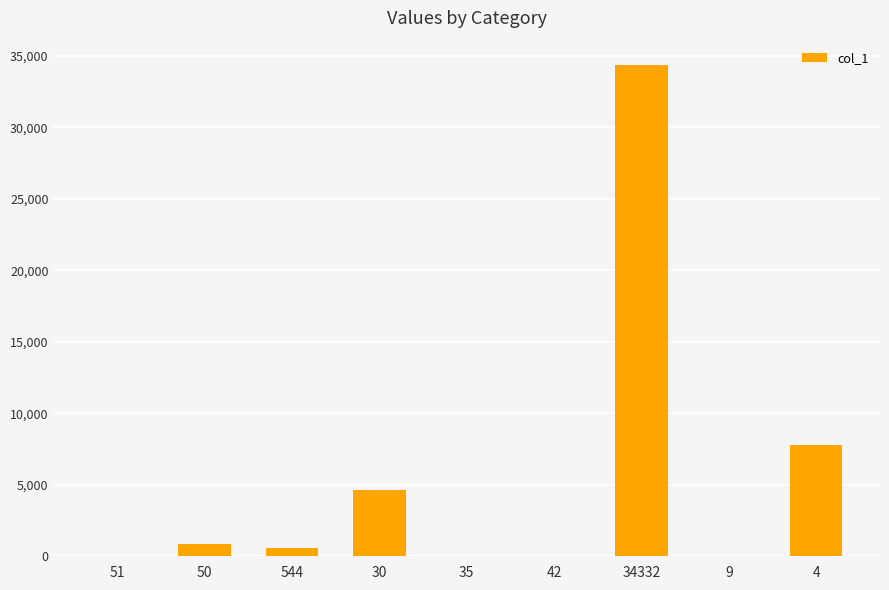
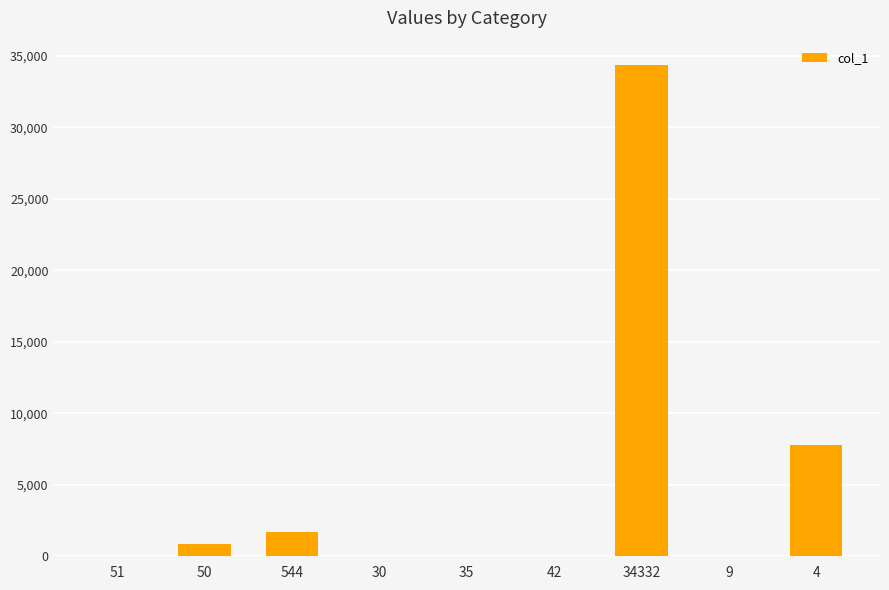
544: 500 -> 1,700
30: 4,700 -> 0
